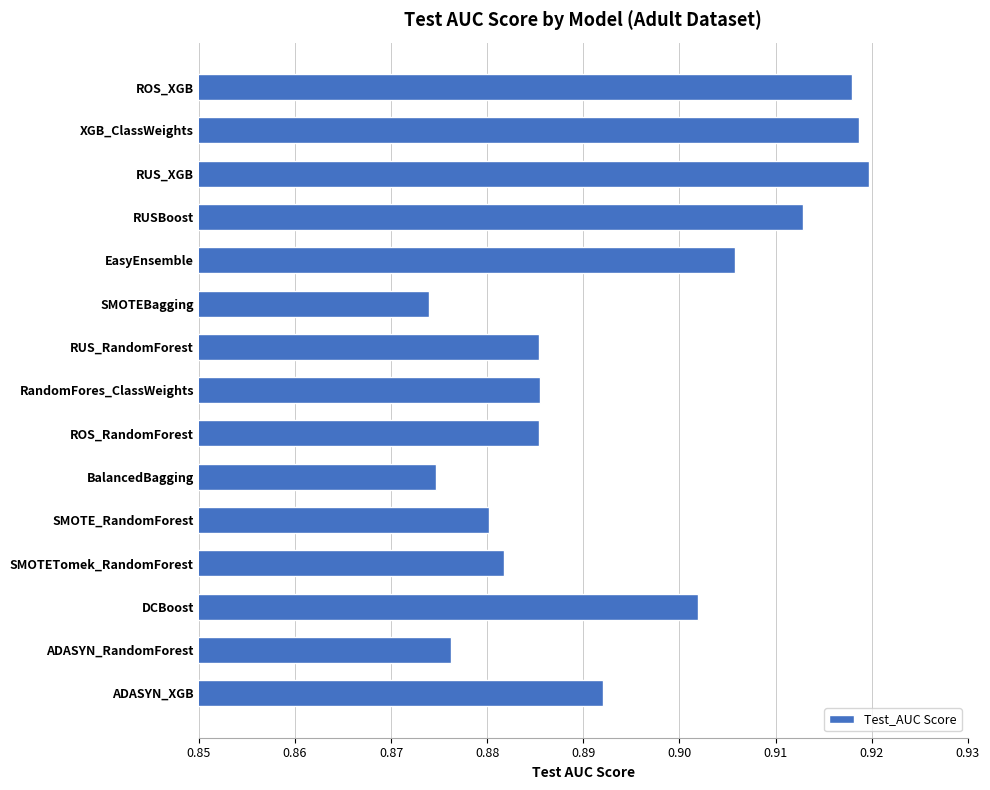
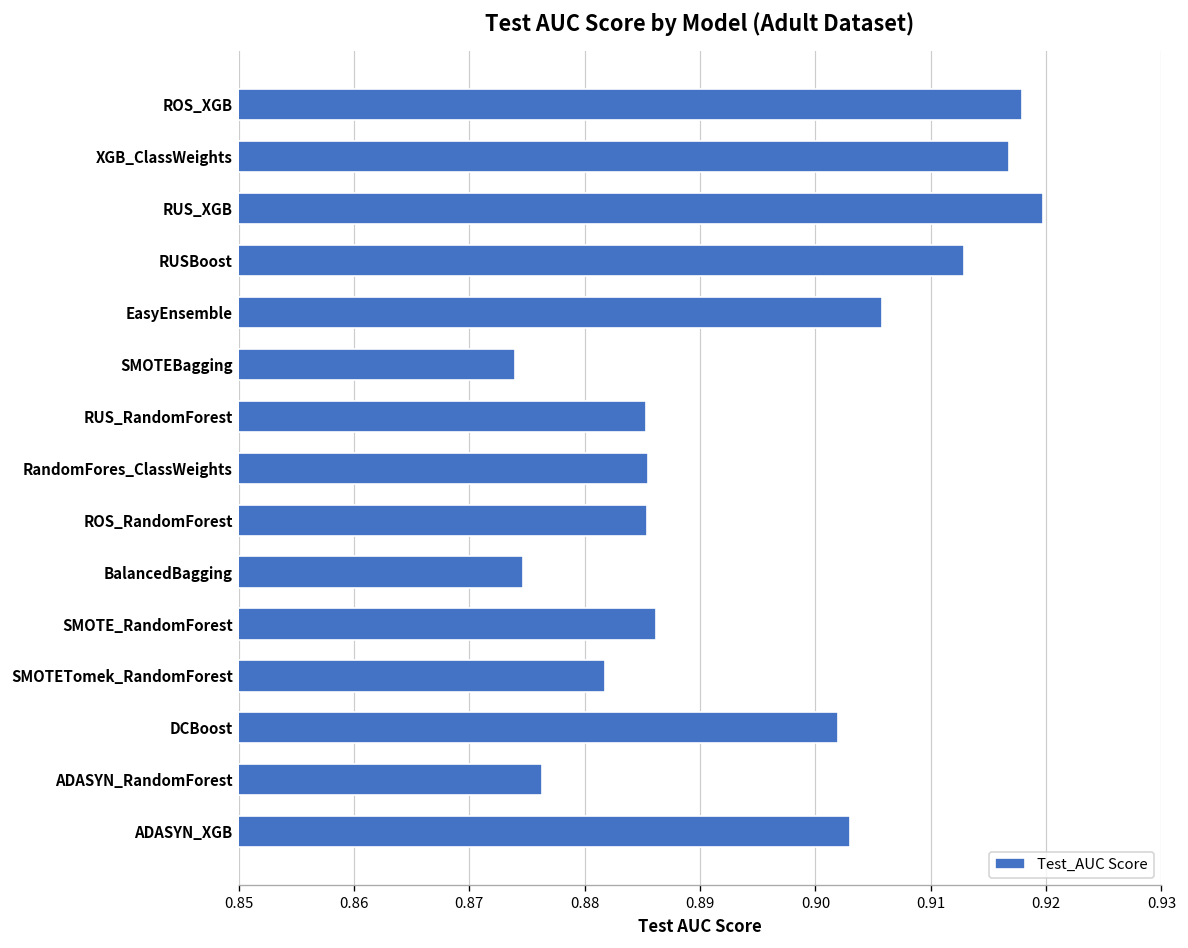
XGB_ClassWeights: 0.919 -> 0.917
SMOTE_RandomForest: 0.880 -> 0.886
ADASYN_XGB: 0.892 -> 0.903
